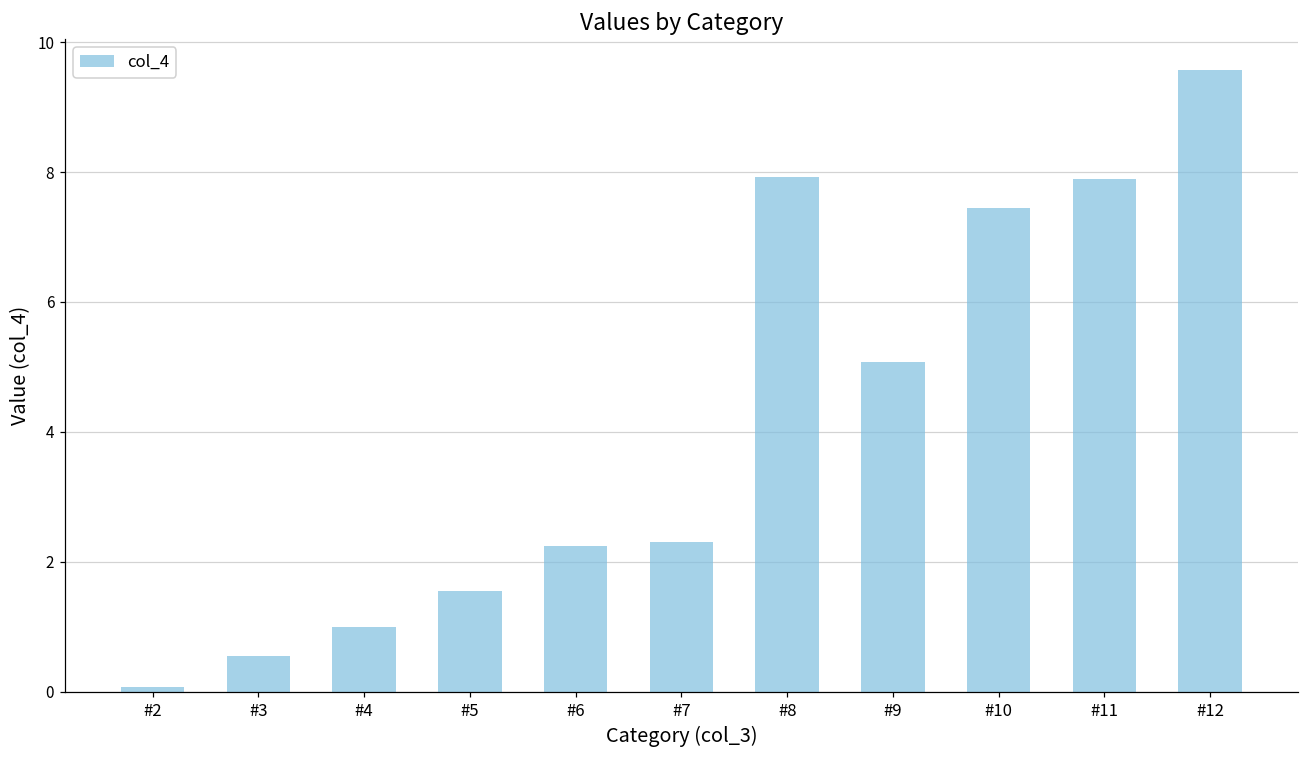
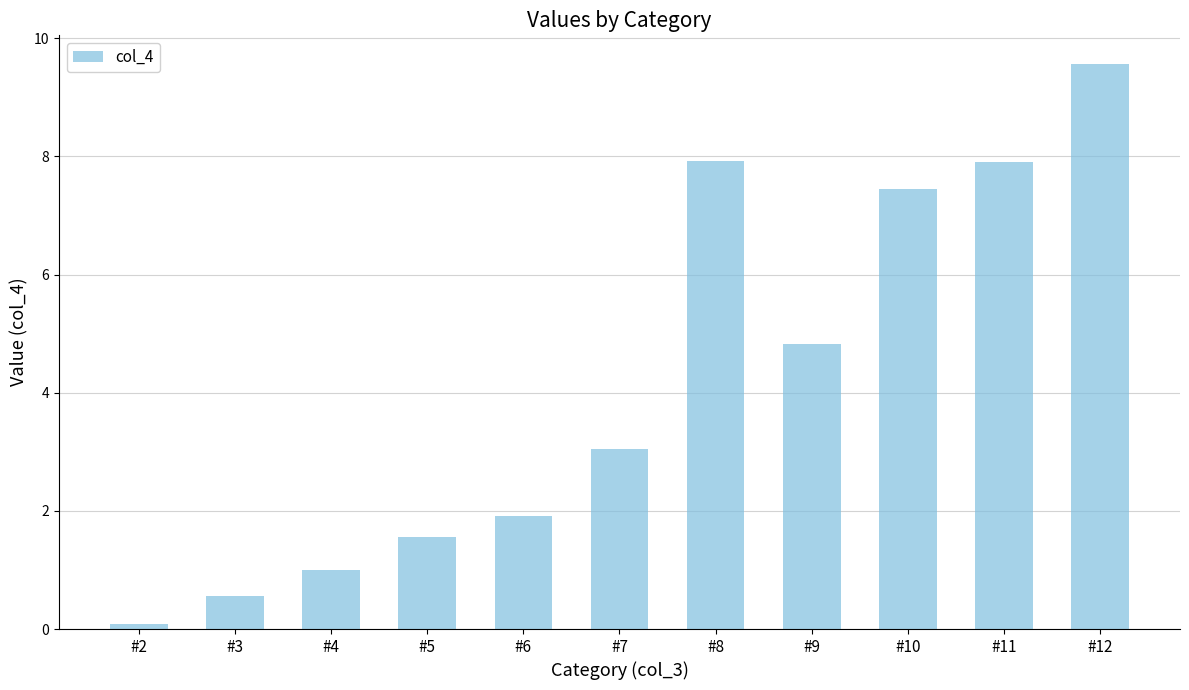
#6: 2.3 -> 1.9
#7: 2.3 -> 3.0
#9: 5.1 -> 4.8
